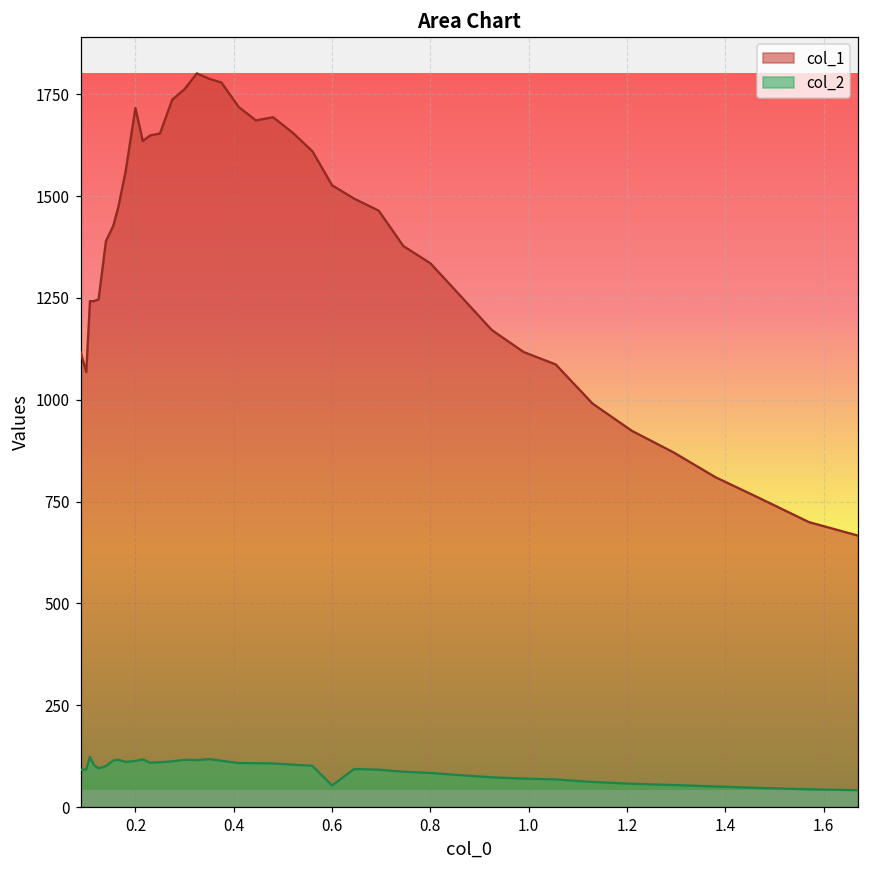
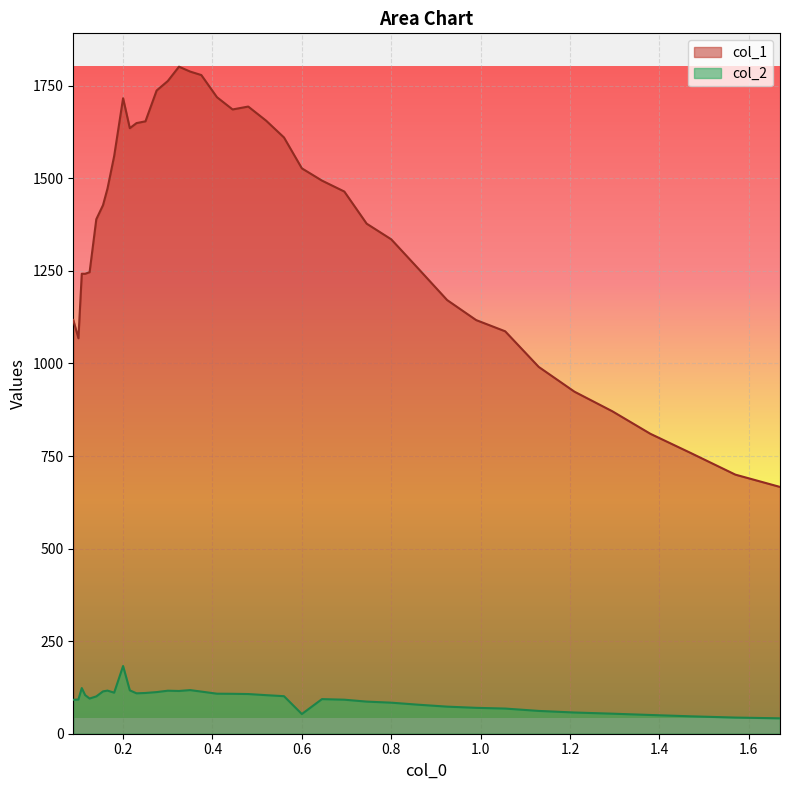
col_2, 0.2: 110 -> 180
